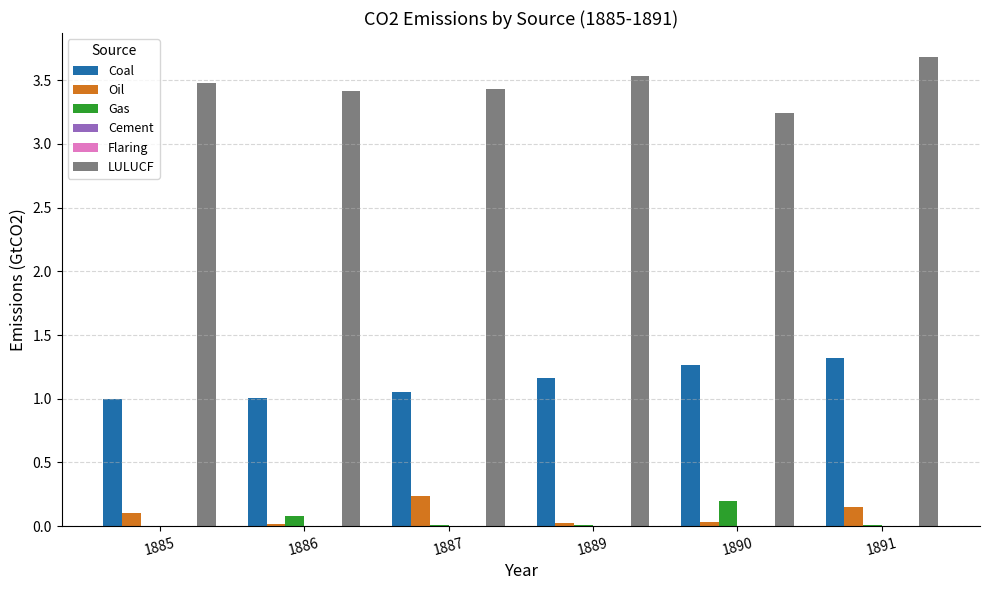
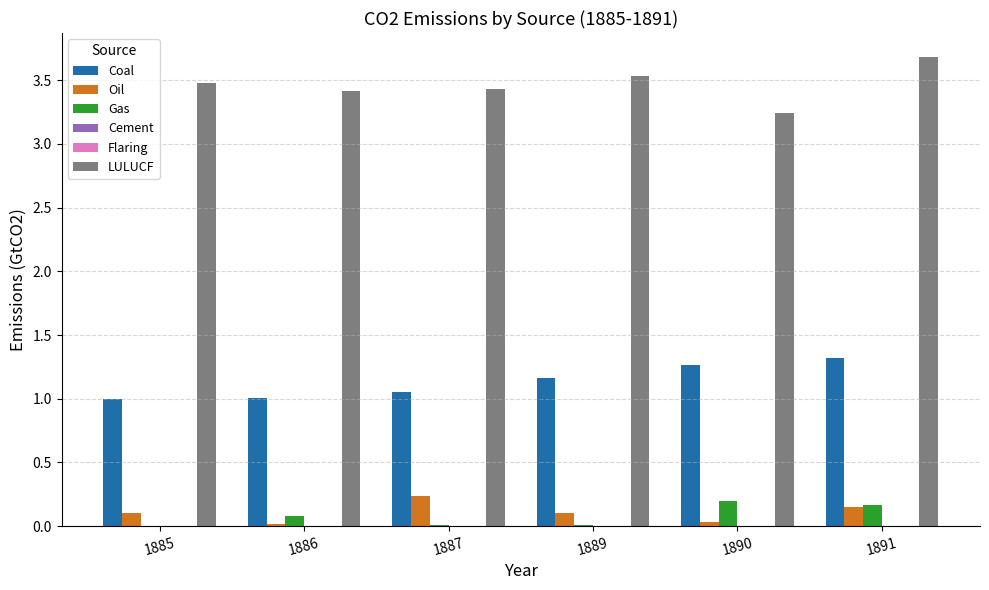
Oil, 1889: 0.02 -> 0.11
Gas, 1891: 0.01 -> 0.17
